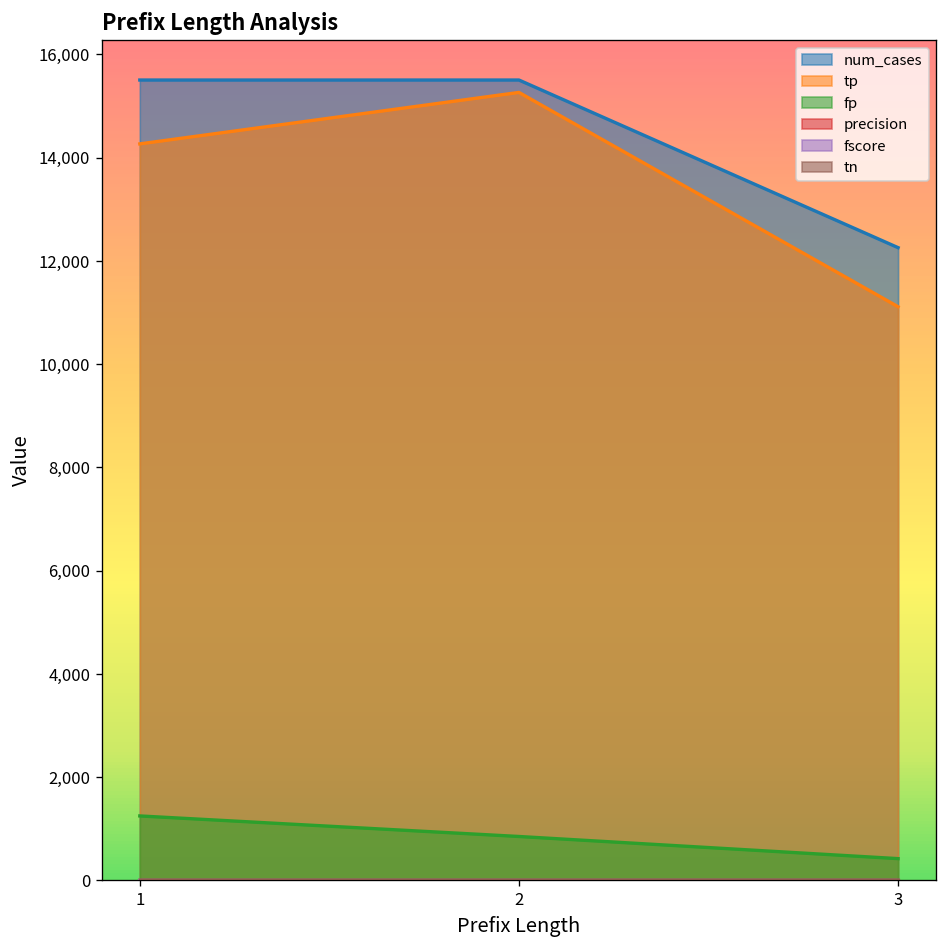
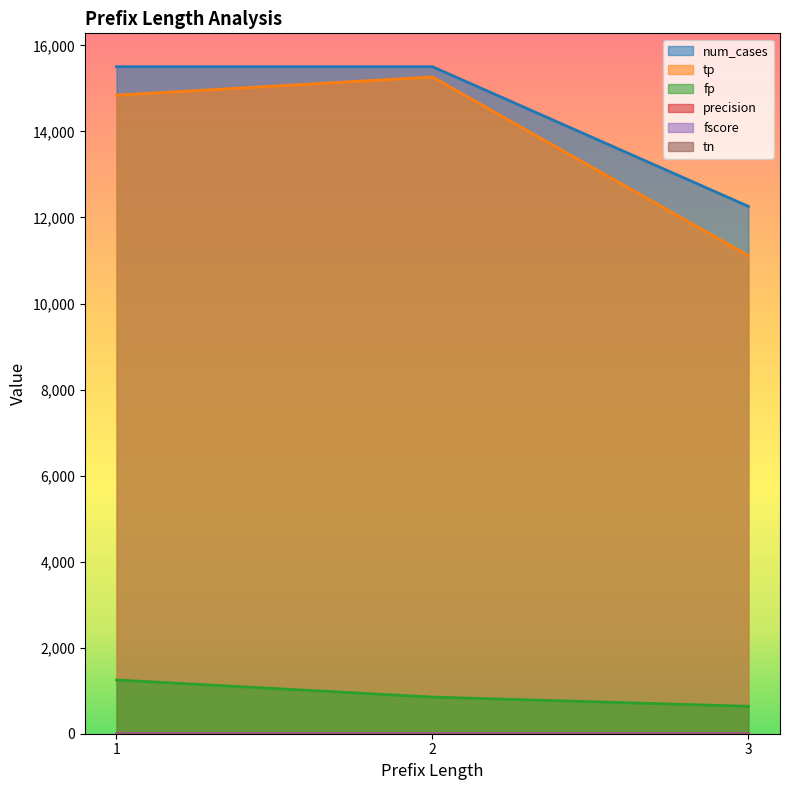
tp, 1: 14,300 -> 14,800
fp, 3: 400 -> 600
